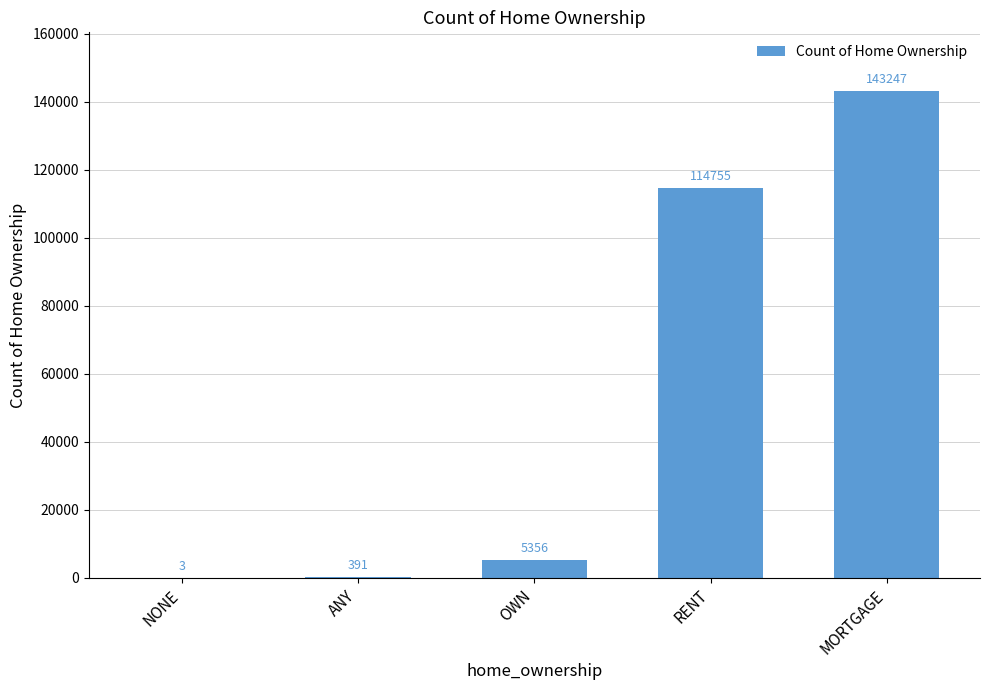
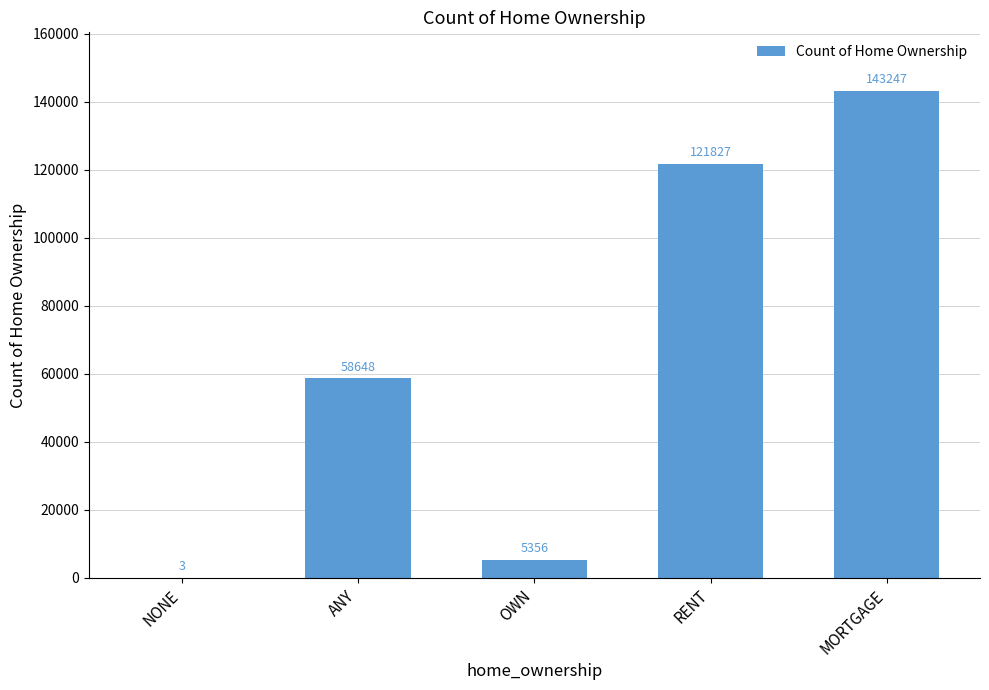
ANY: 391 -> 58648
RENT: 114755 -> 121827
